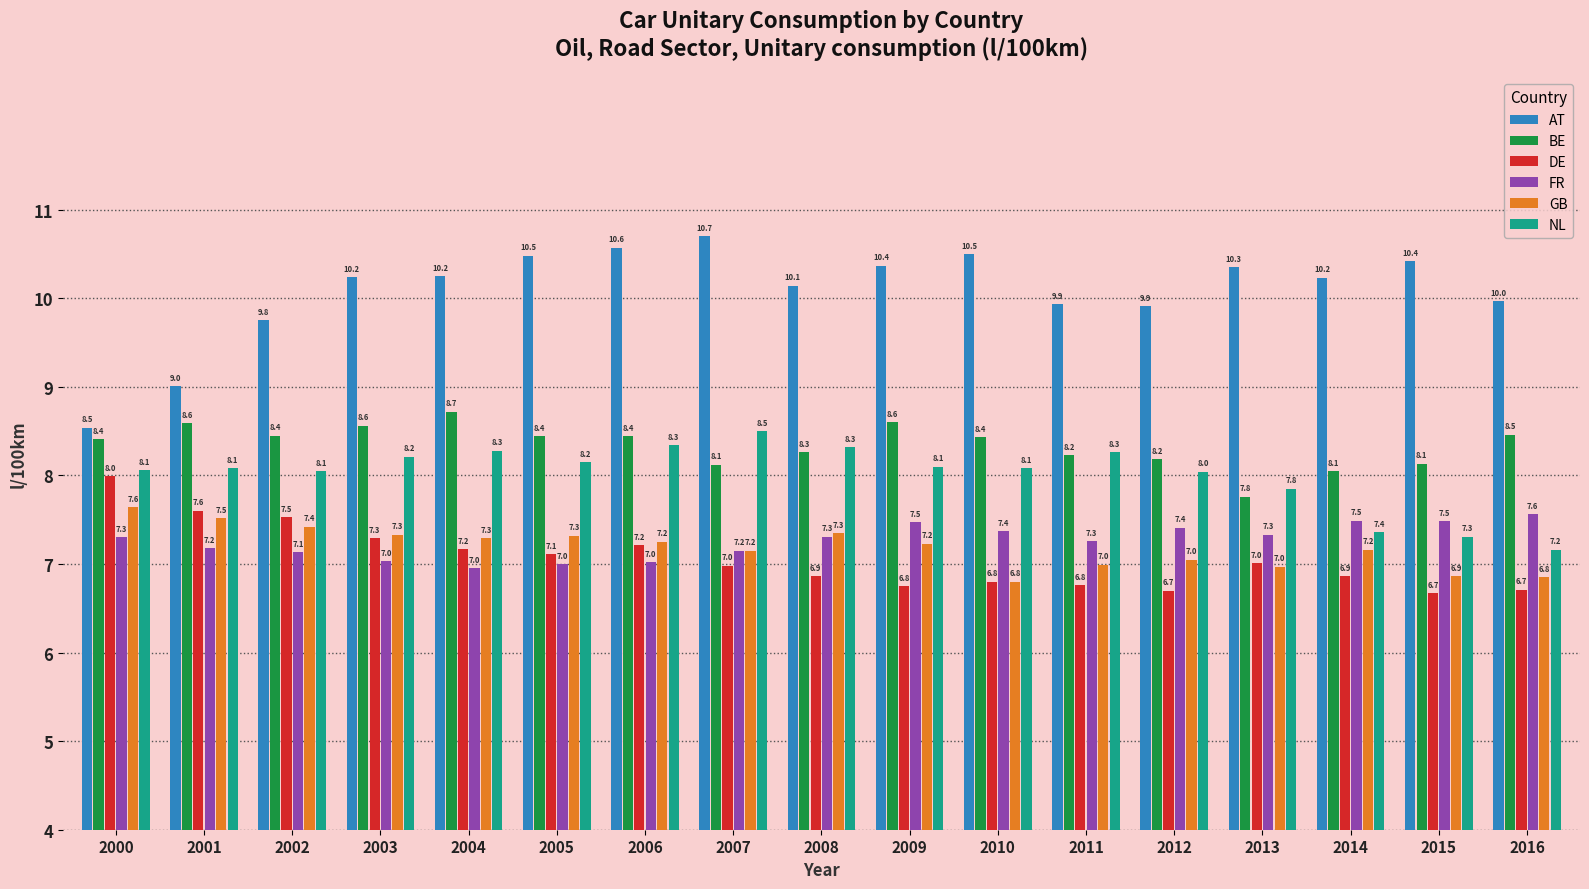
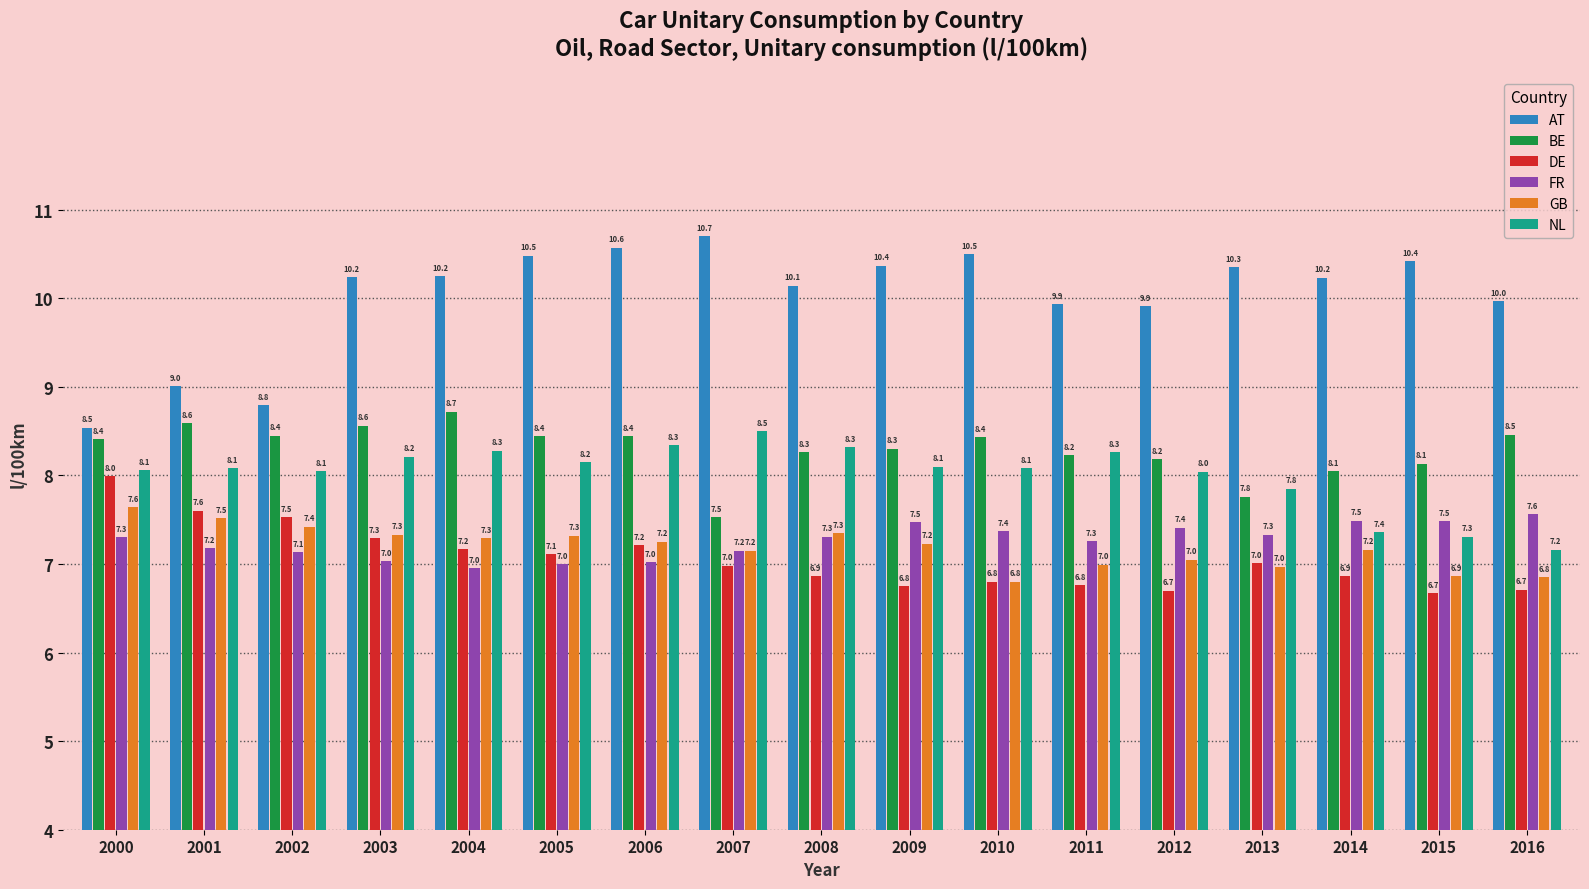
AT, 2002: 9.8 -> 8.8
BE, 2007: 8.1 -> 7.5
BE, 2009: 8.6 -> 8.3
